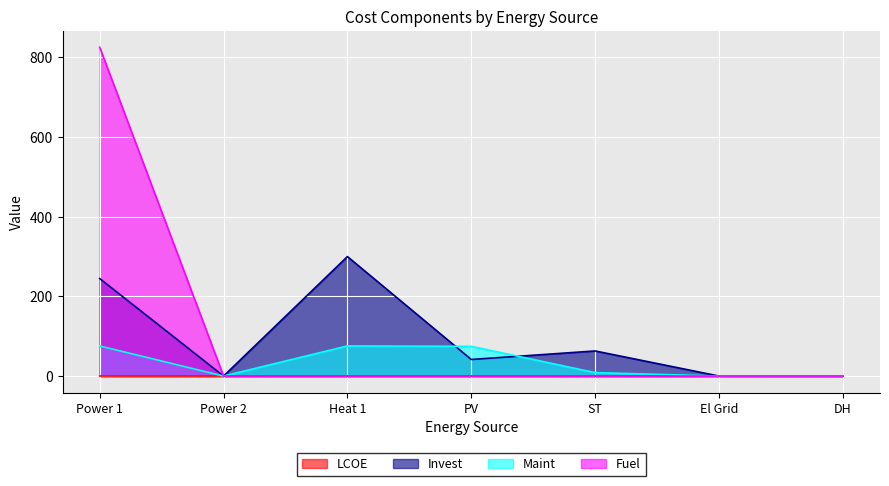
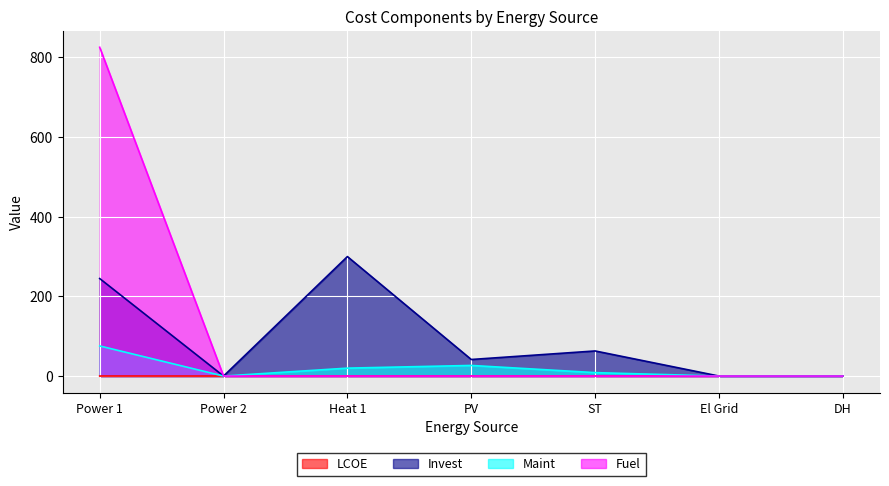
Maint, Heat 1: 80 -> 20
Maint, PV: 70 -> 30
